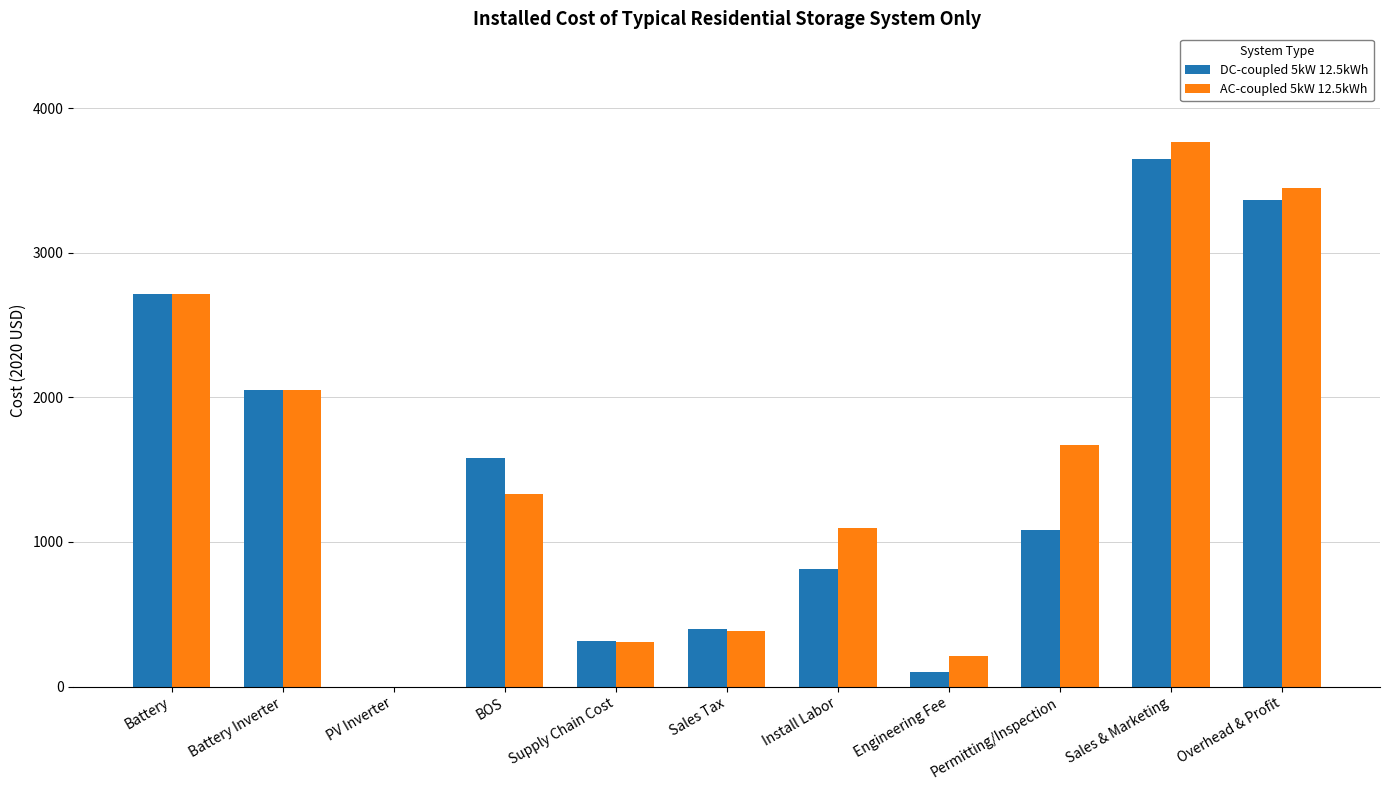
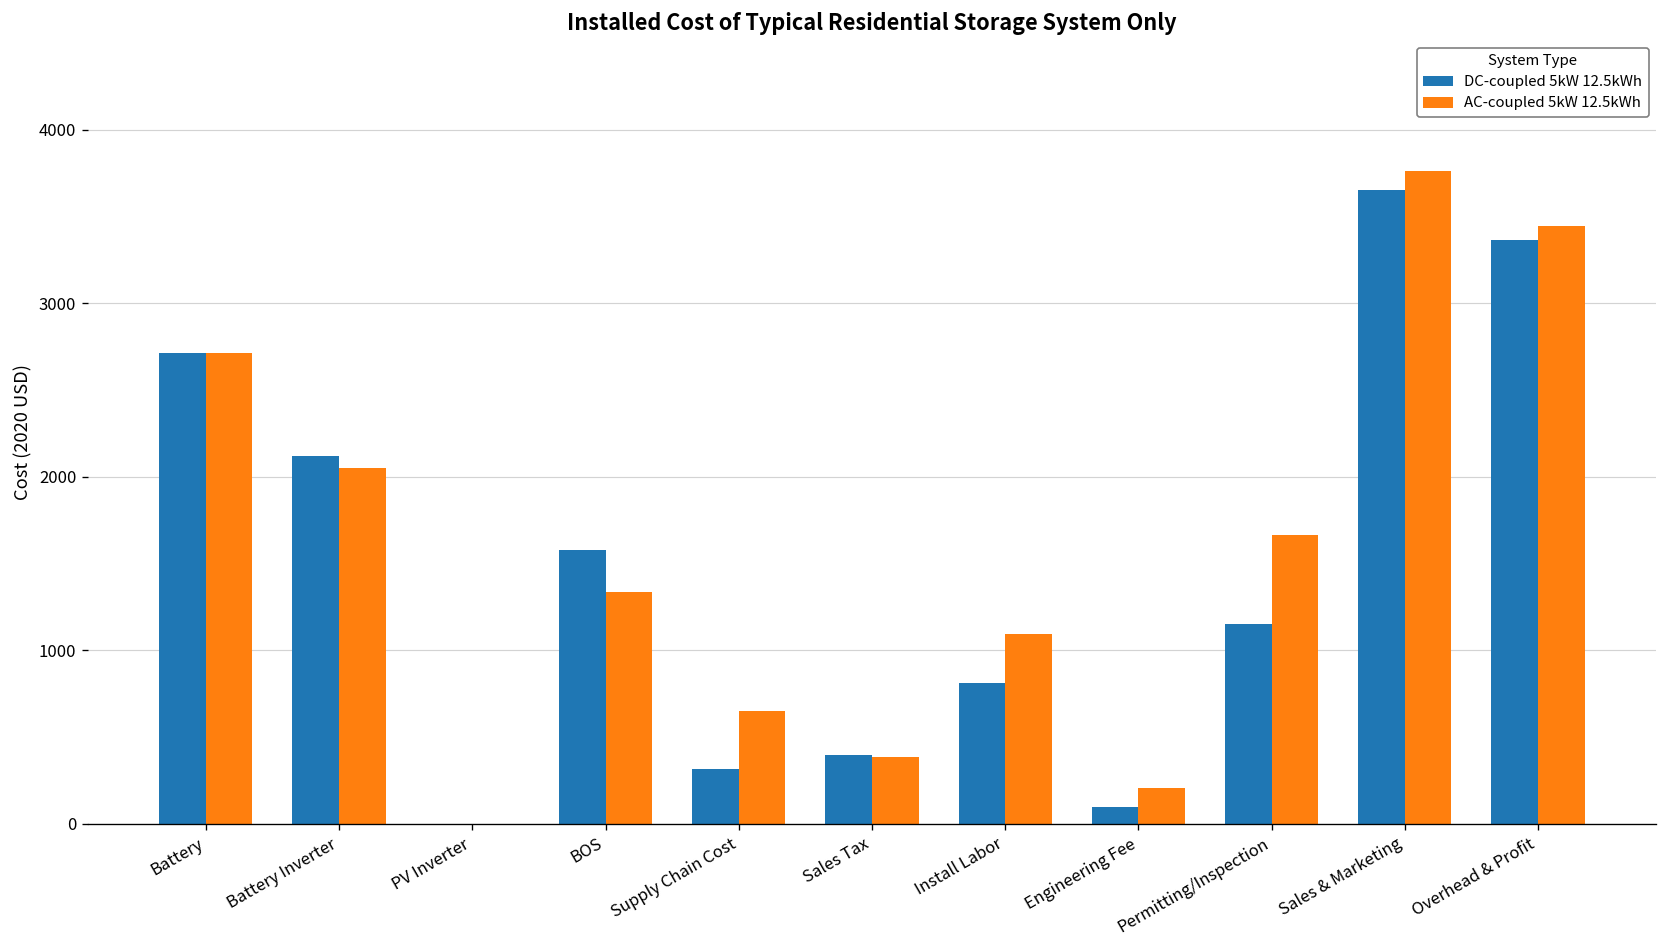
DC-coupled 5kW 12.5kWh, Battery Inverter: 2050 -> 2120
AC-coupled 5kW 12.5kWh, Supply Chain Cost: 310 -> 650
DC-coupled 5kW 12.5kWh, Permitting/Inspection: 1090 -> 1150
